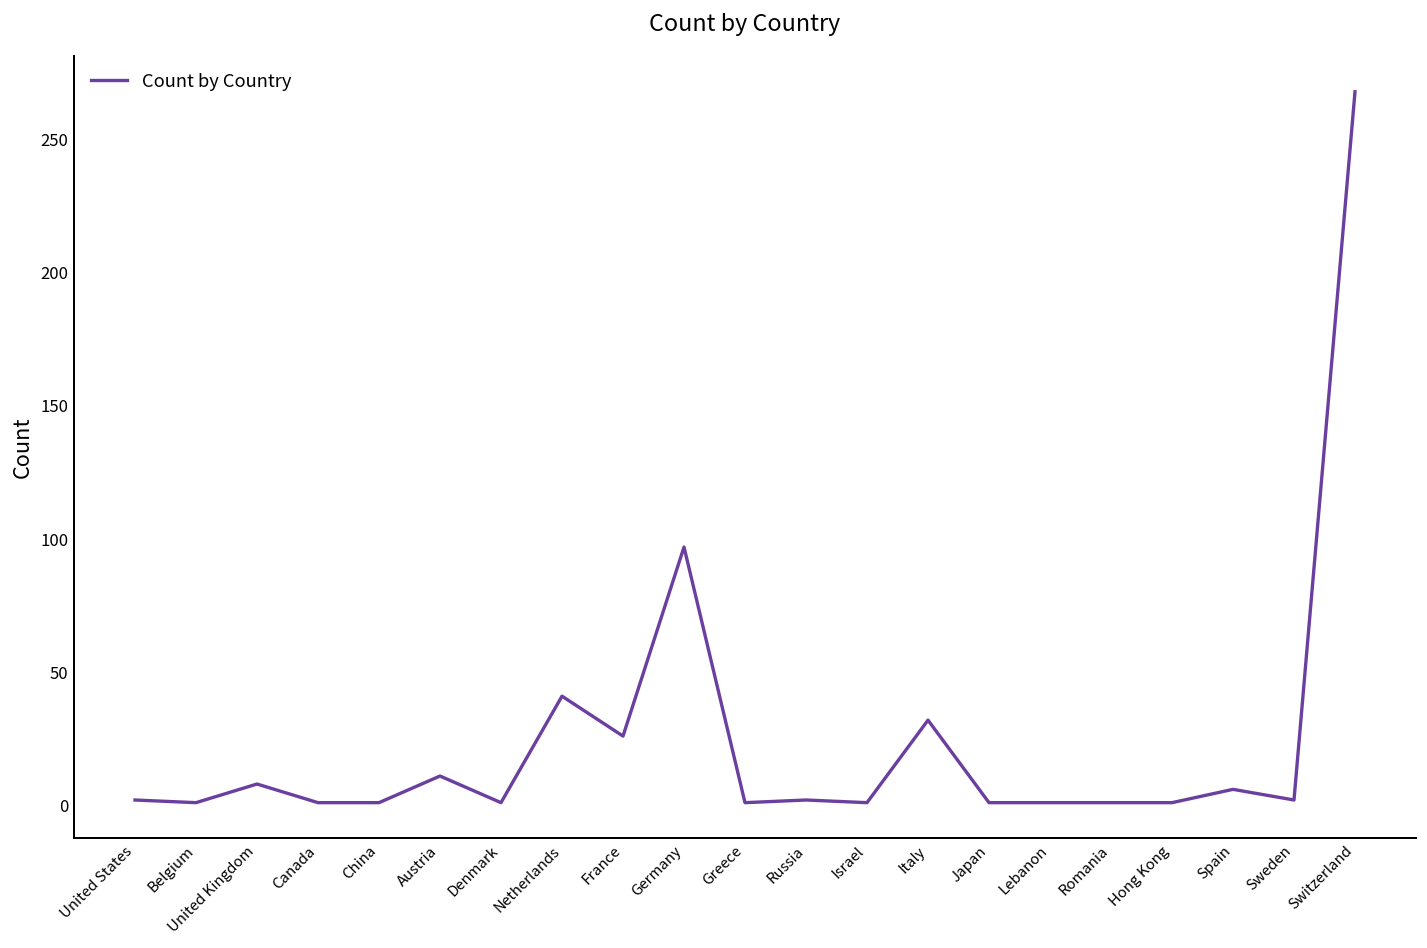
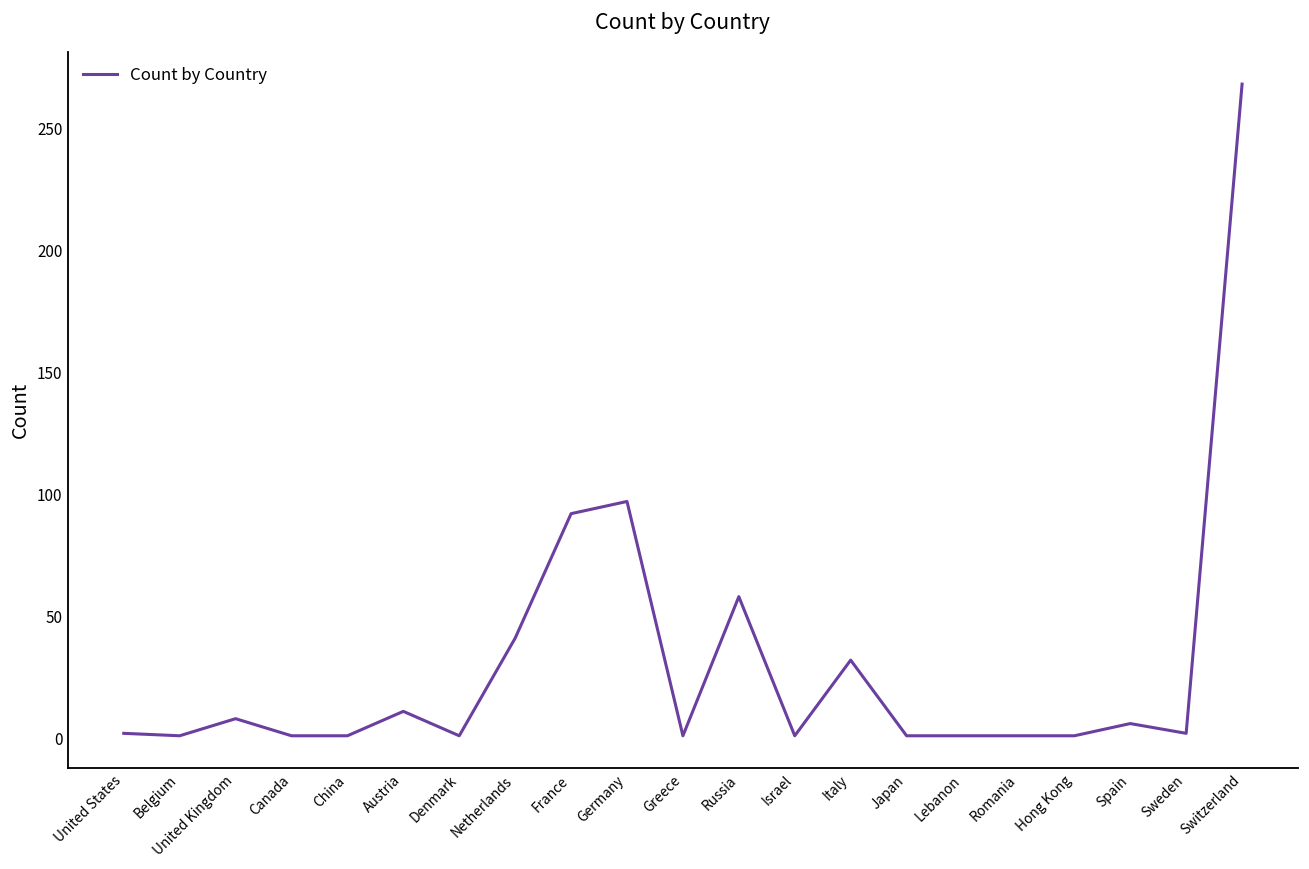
France: 26 -> 92
Russia: 2 -> 58
